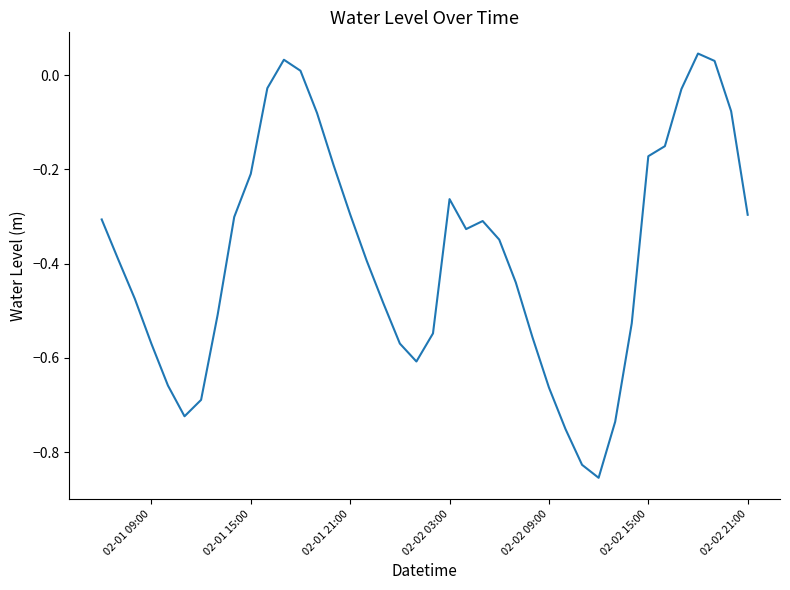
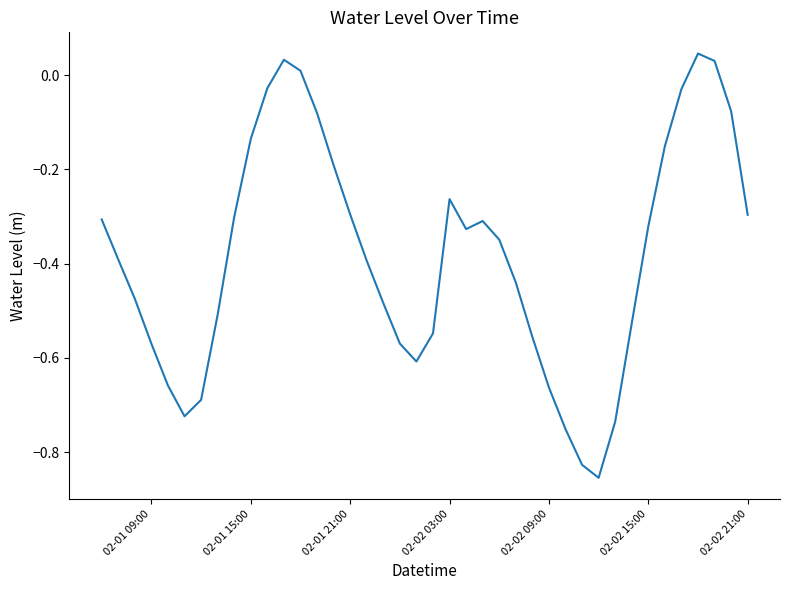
02-01 15:00: -0.21 -> -0.14
02-02 15:00: -0.17 -> -0.32
